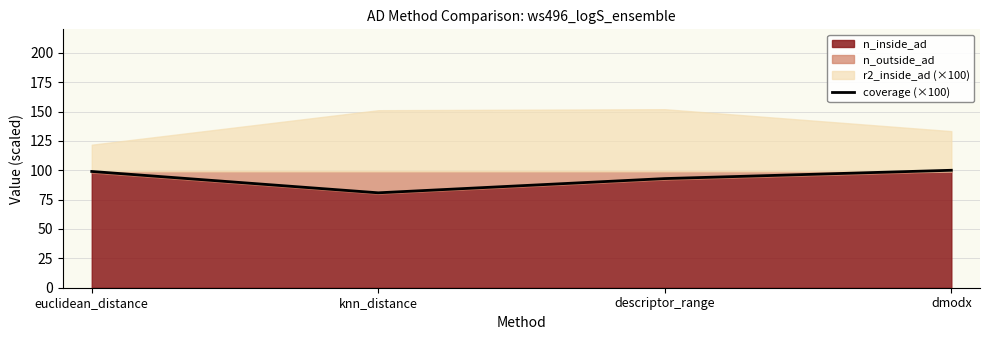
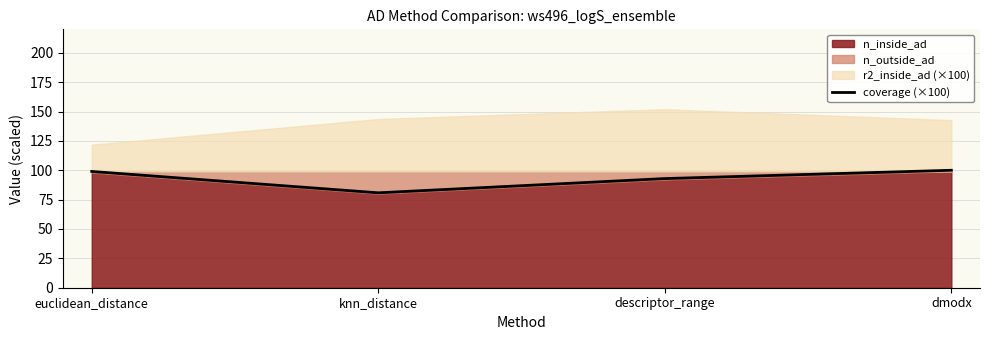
r2_inside_ad (×100), knn_distance: 52 -> 45
r2_inside_ad (×100), dmodx: 34 -> 44
